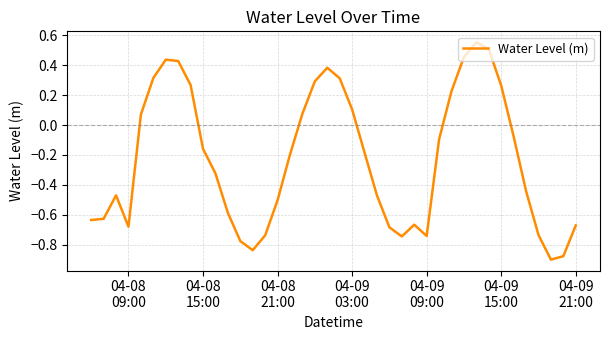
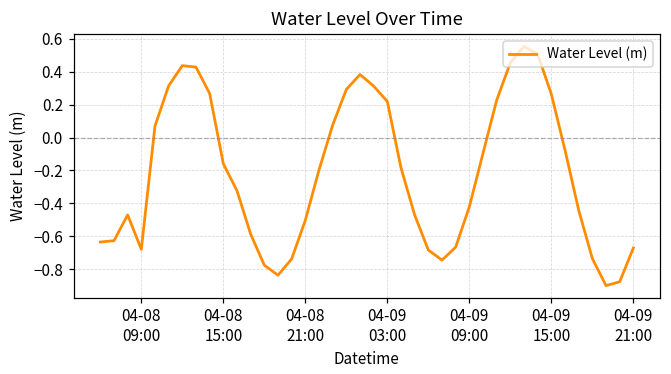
04-09 03:00: 0.10 -> 0.22
04-09 09:00: -0.74 -> -0.42
